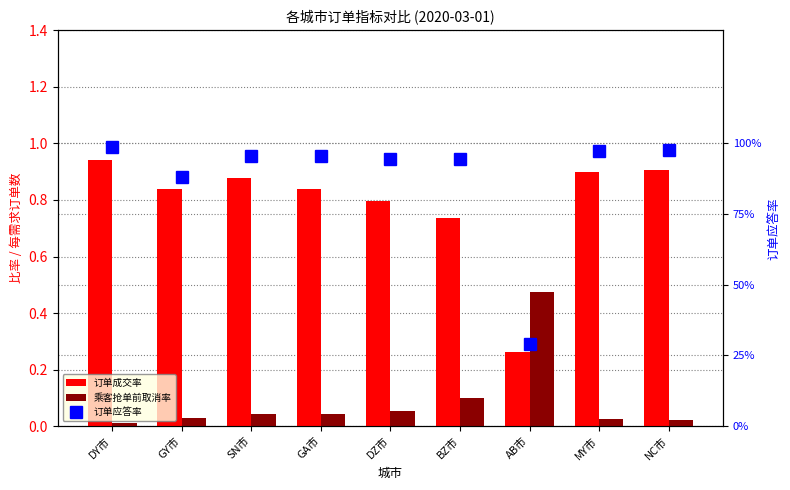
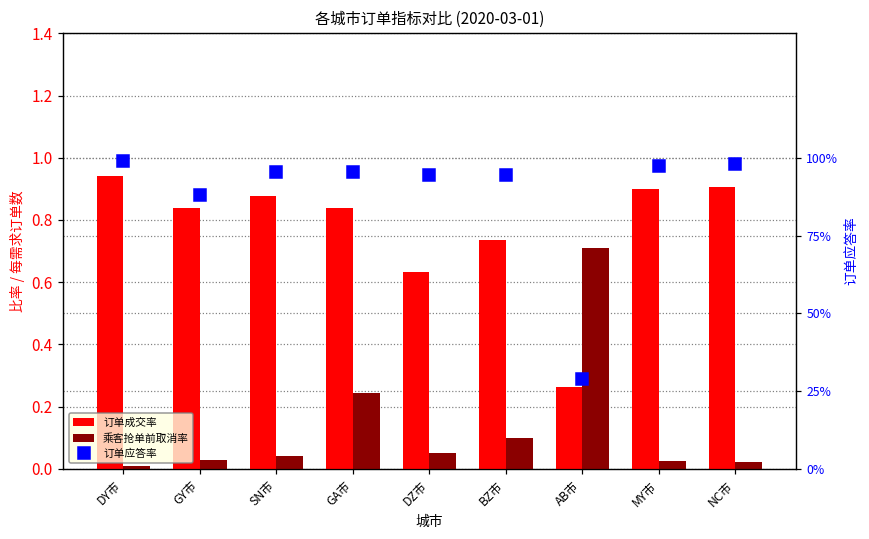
乘客抢单前取消率, GA市: 0.04 -> 0.25
订单成交率, DZ市: 0.80 -> 0.63
乘客抢单前取消率, AB市: 0.47 -> 0.71
